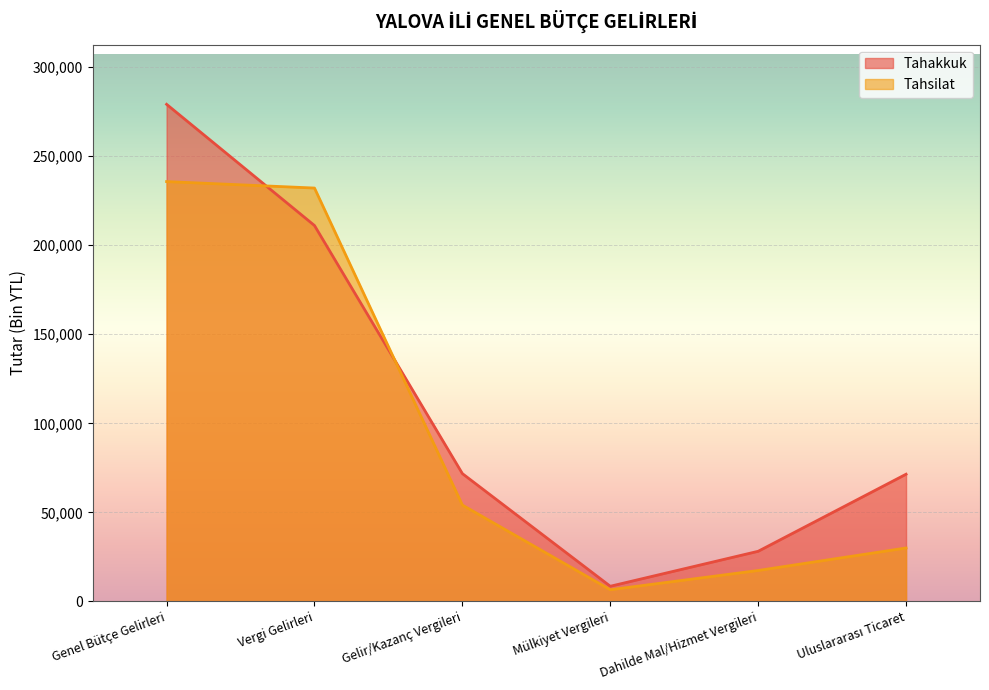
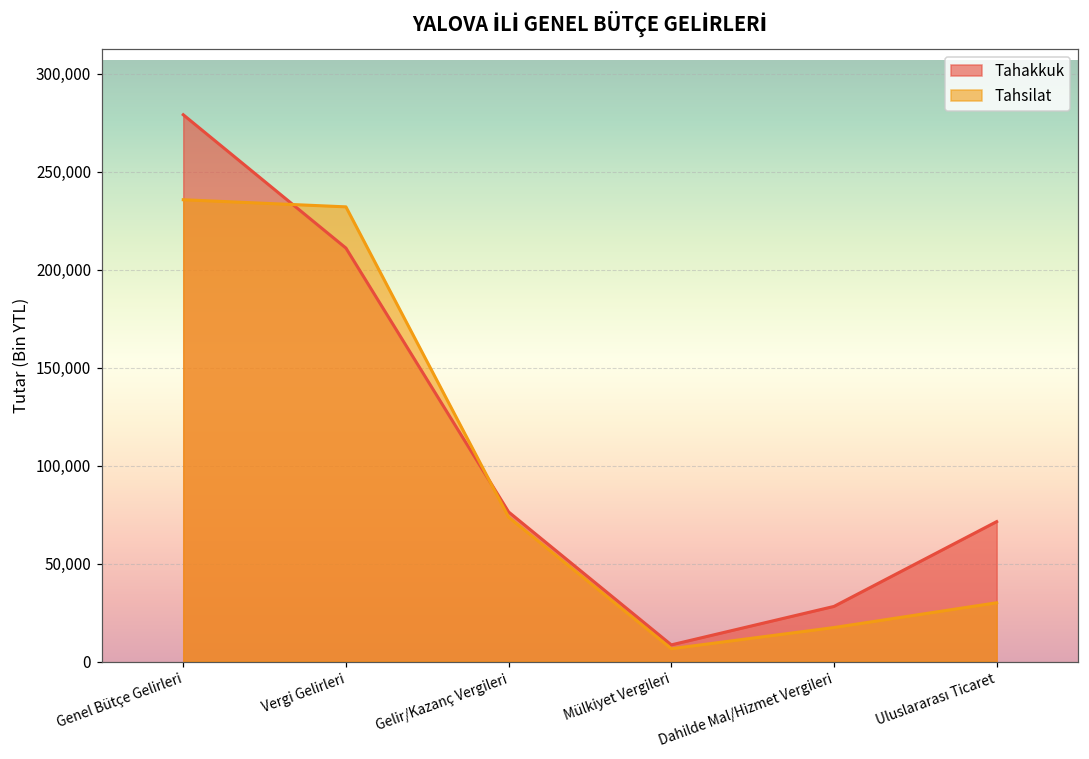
Tahakkuk, Gelir/Kazanç Vergileri: 72,000 -> 76,000
Tahsilat, Gelir/Kazanç Vergileri: 54,000 -> 74,000
